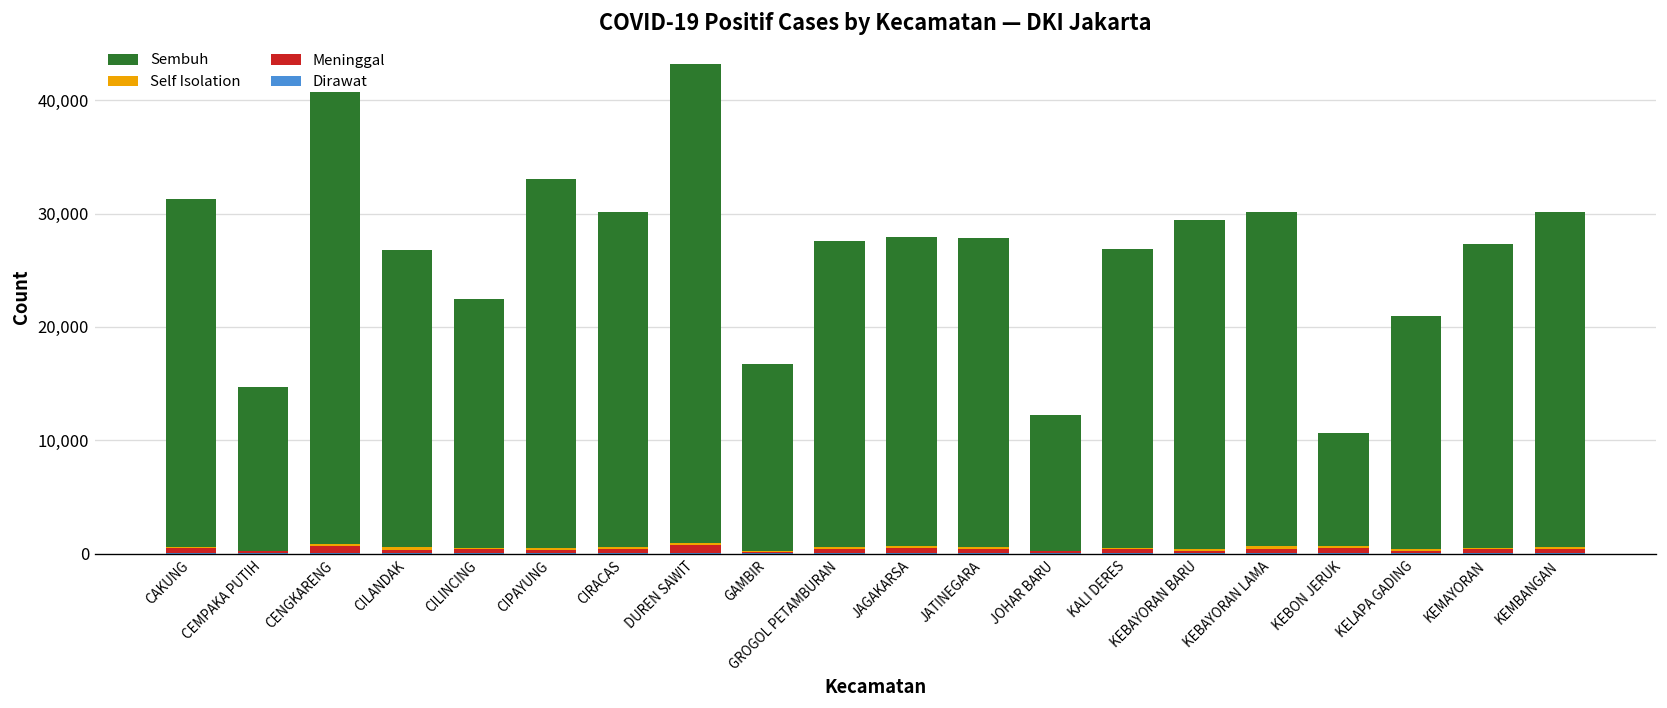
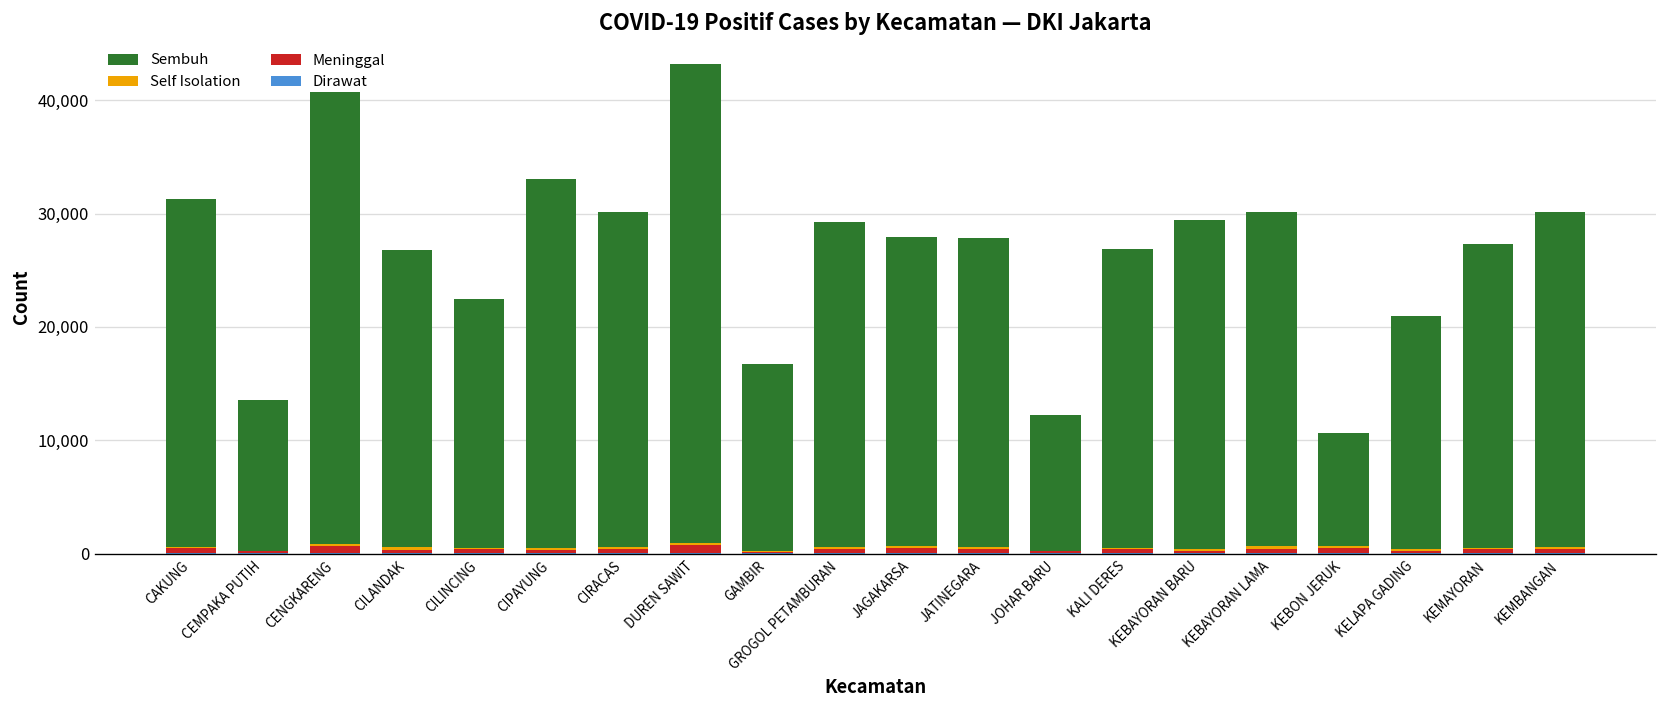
Sembuh, CEMPAKA PUTIH: 14,000 -> 13,000
Sembuh, GROGOL PETAMBURAN: 27,000 -> 29,000
